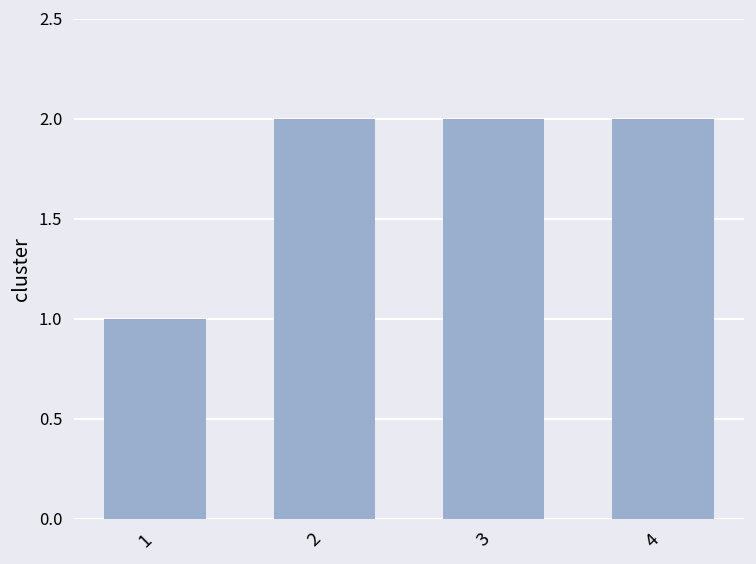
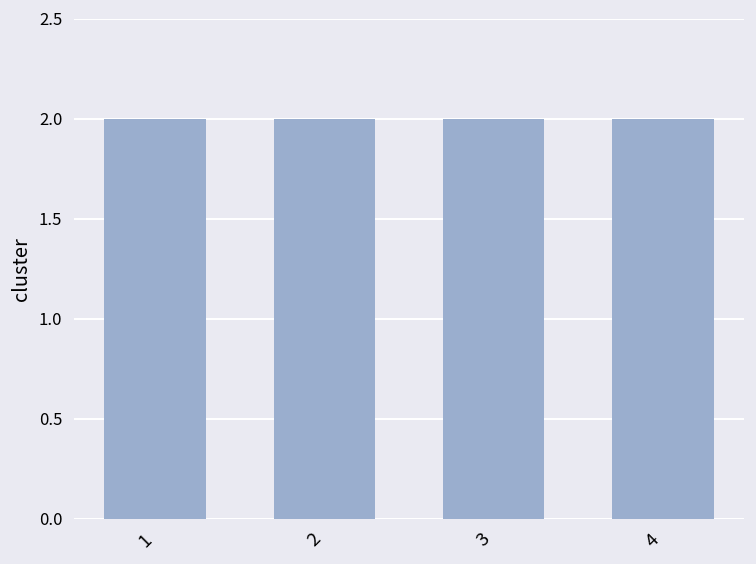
1: 1 -> 2
